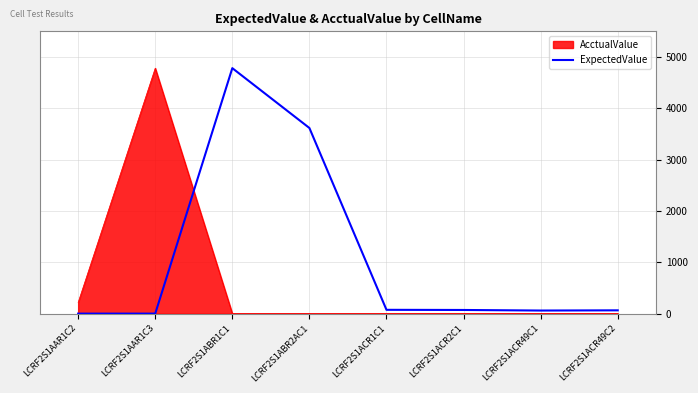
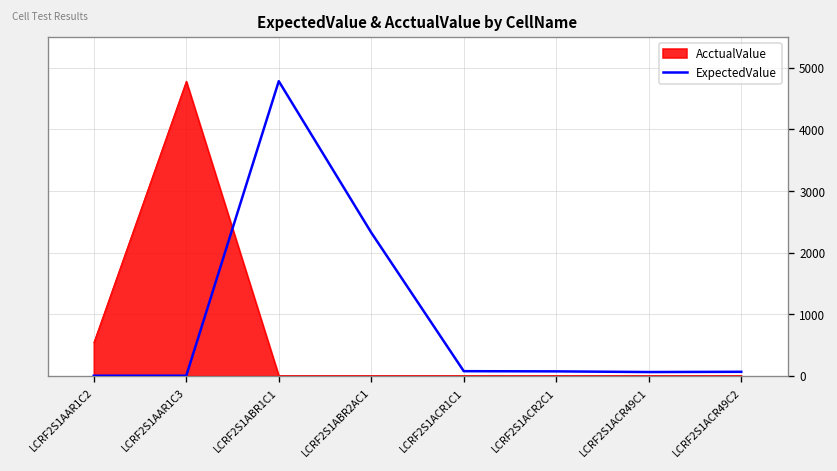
AcctualValue, LCRF2S1AAR1C2: 200 -> 500
ExpectedValue, LCRF2S1ABR2AC1: 3600 -> 2300
